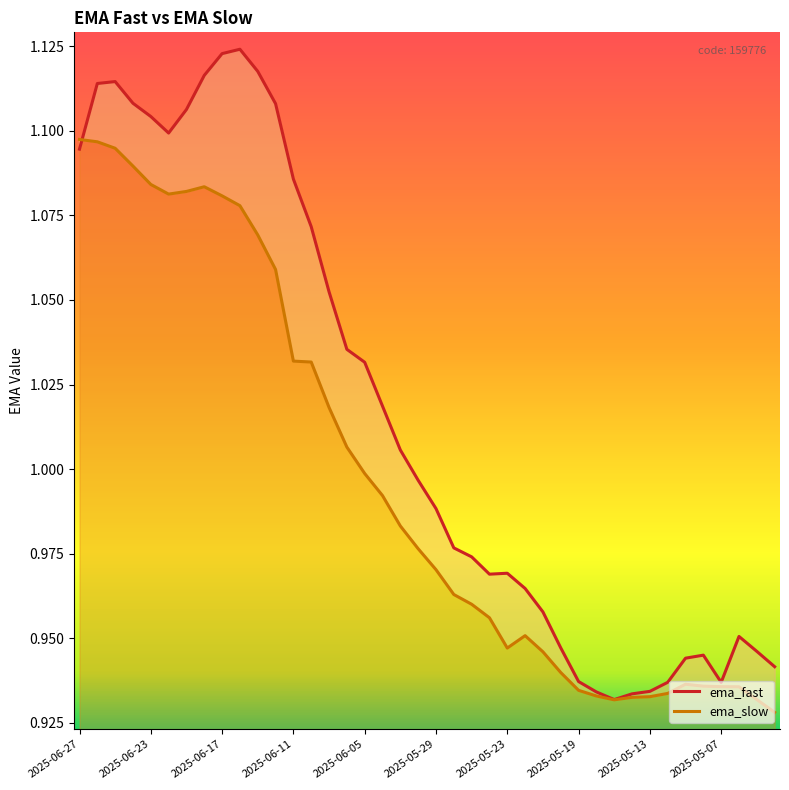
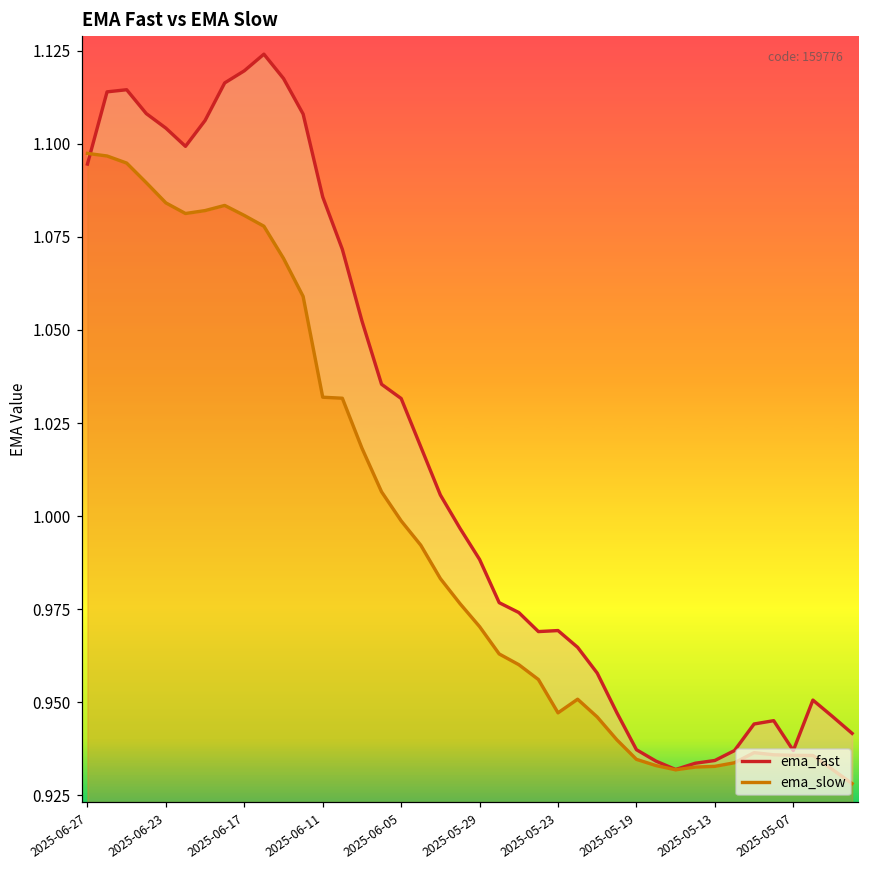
ema_fast, 2025-06-17: 1.123 -> 1.120
